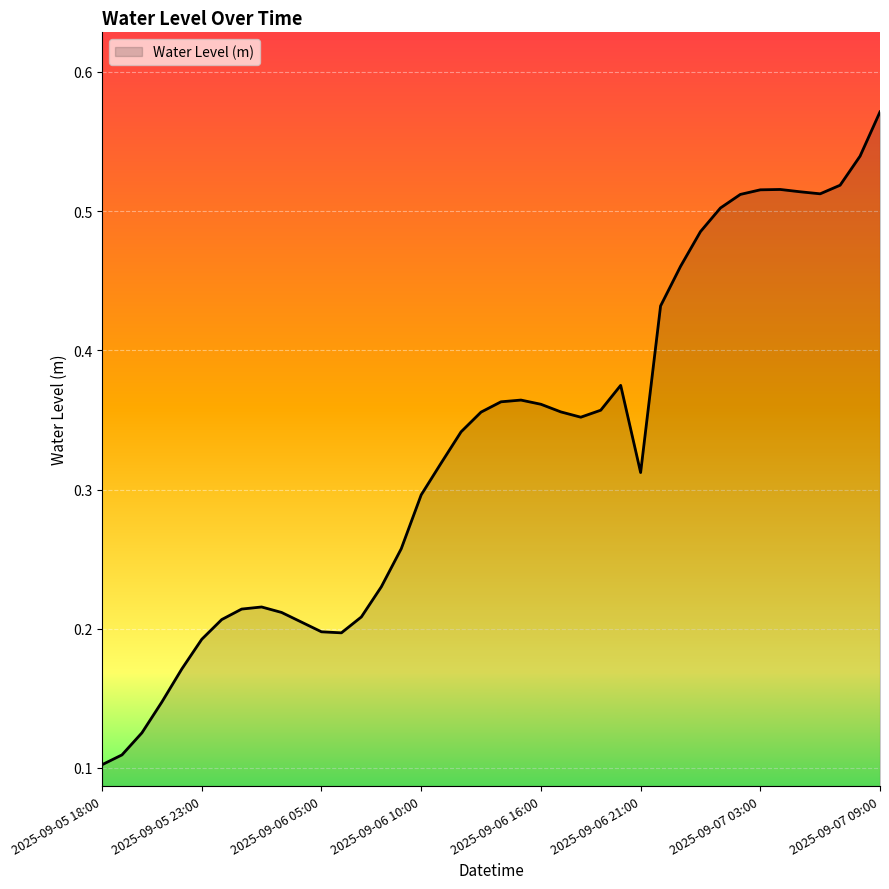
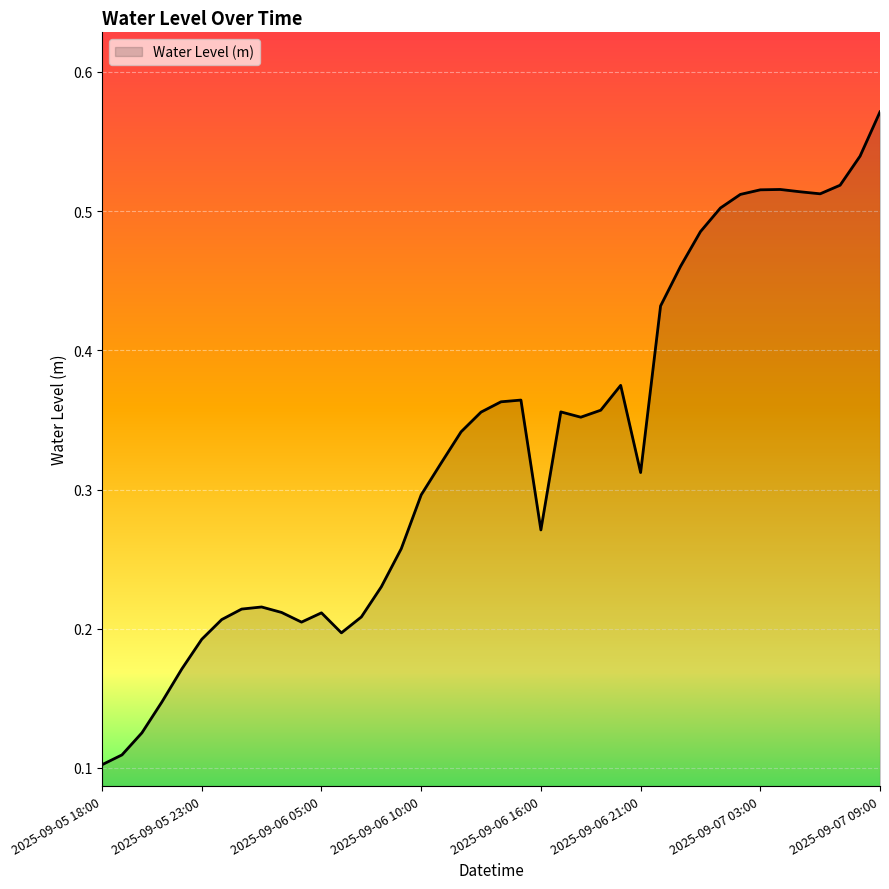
2025-09-06 05:00: 0.198 -> 0.211
2025-09-06 16:00: 0.361 -> 0.271
